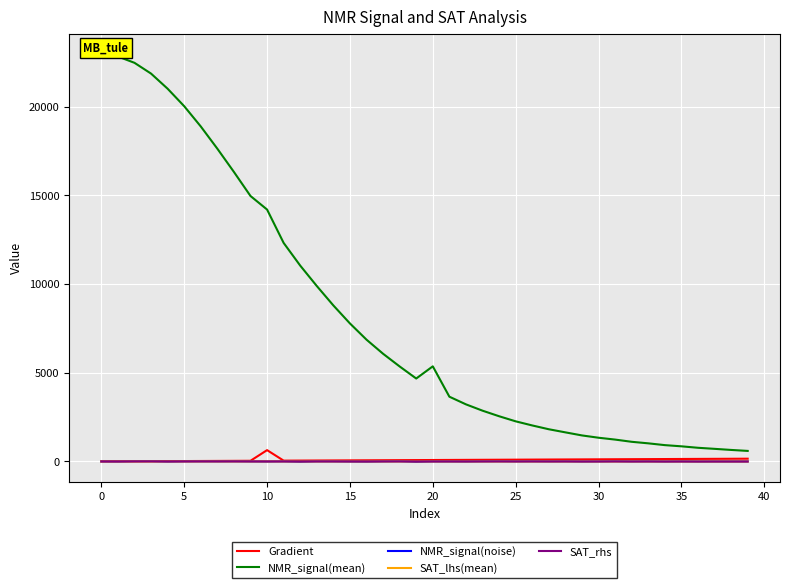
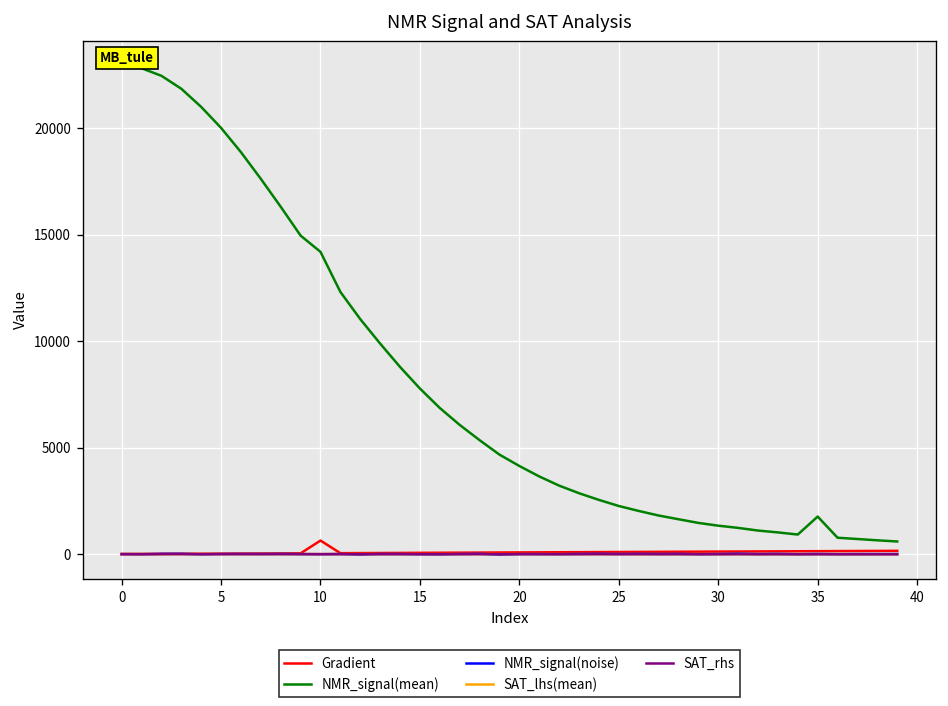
NMR_signal(mean), 20: 5400 -> 4100
NMR_signal(mean), 35: 900 -> 1800
